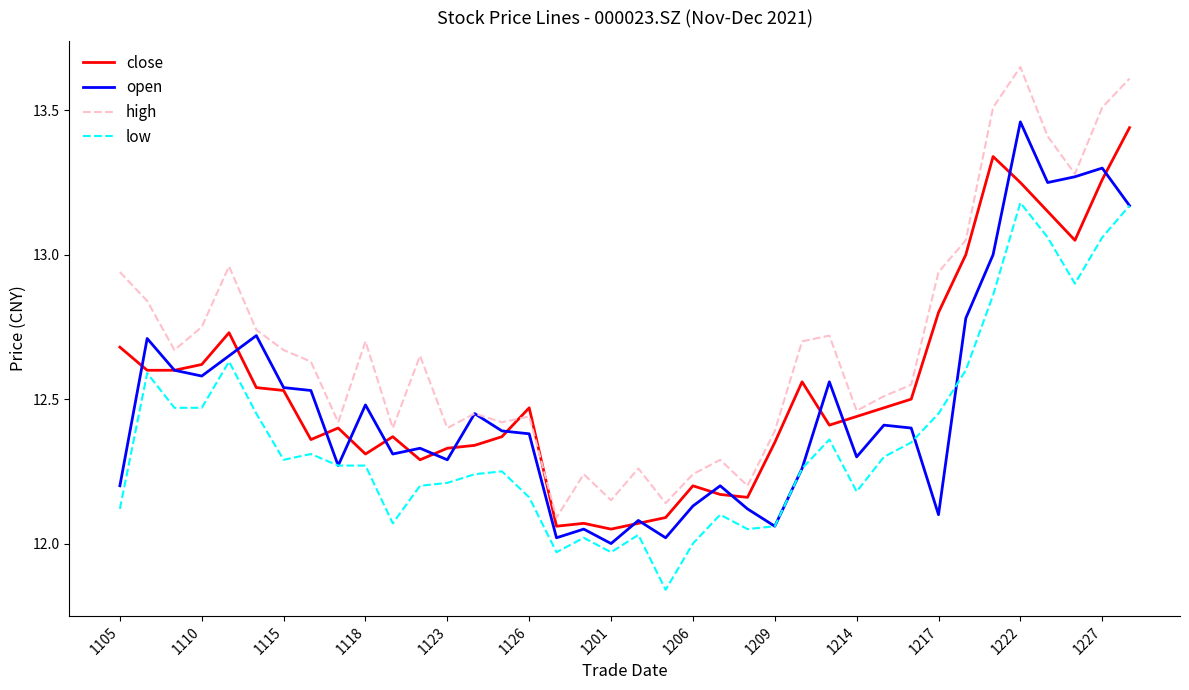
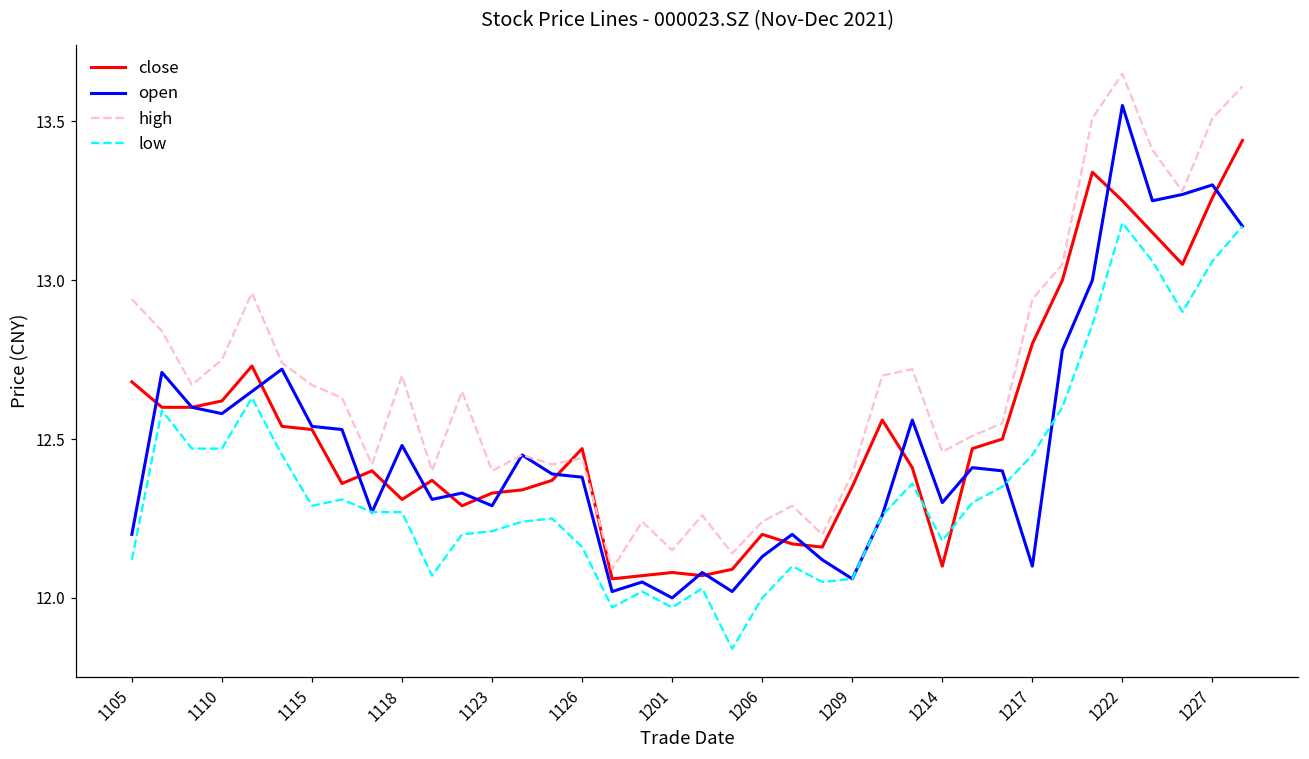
close, 1201: 12.05 -> 12.08
close, 1214: 12.44 -> 12.10
open, 1222: 13.46 -> 13.55
